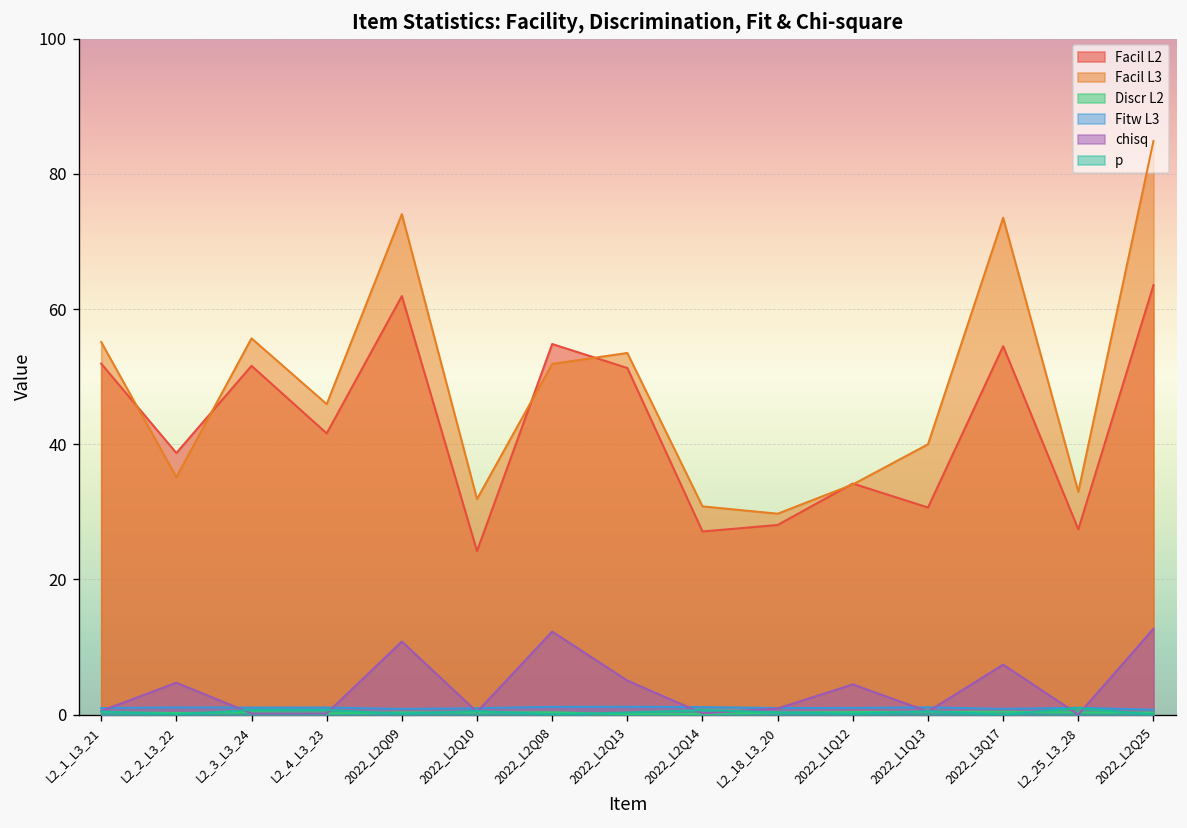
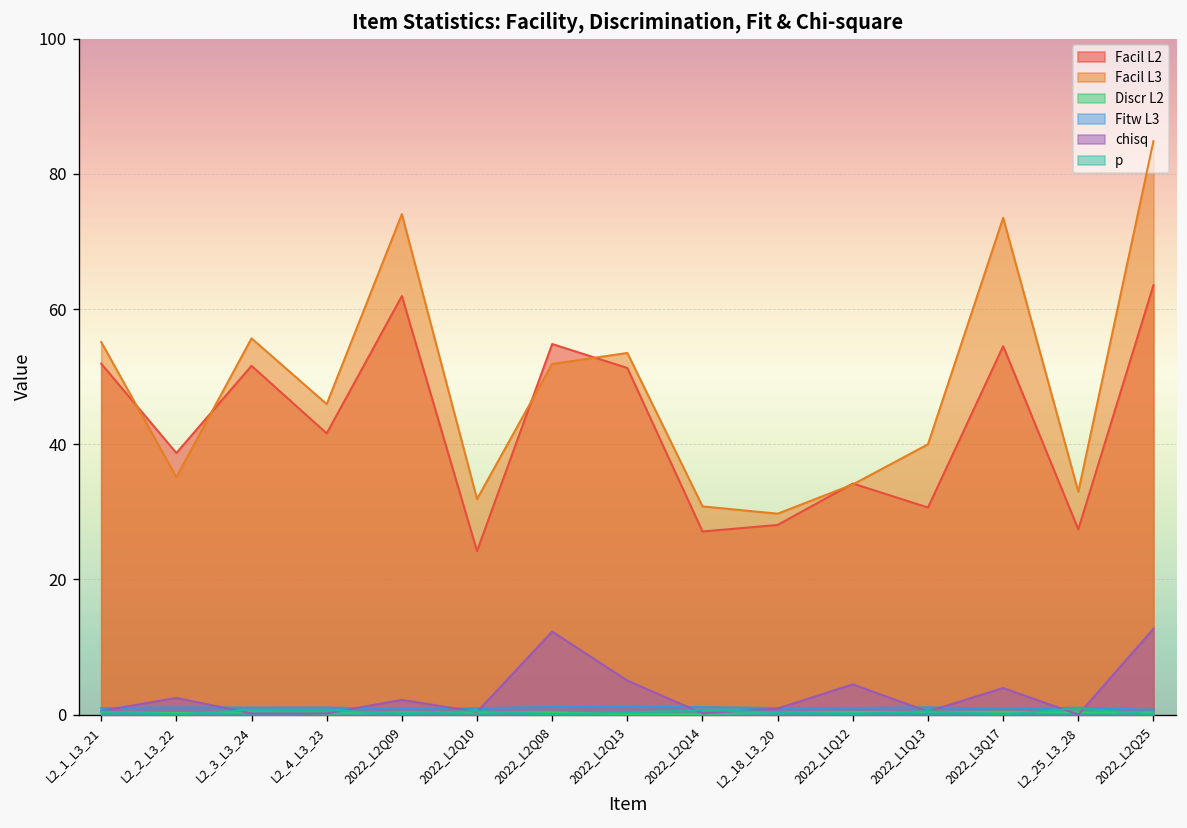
chisq, L2_2_L3_22: 5 -> 2
chisq, 2022_L2Q09: 11 -> 2
chisq, 2022_L3Q17: 7 -> 4
